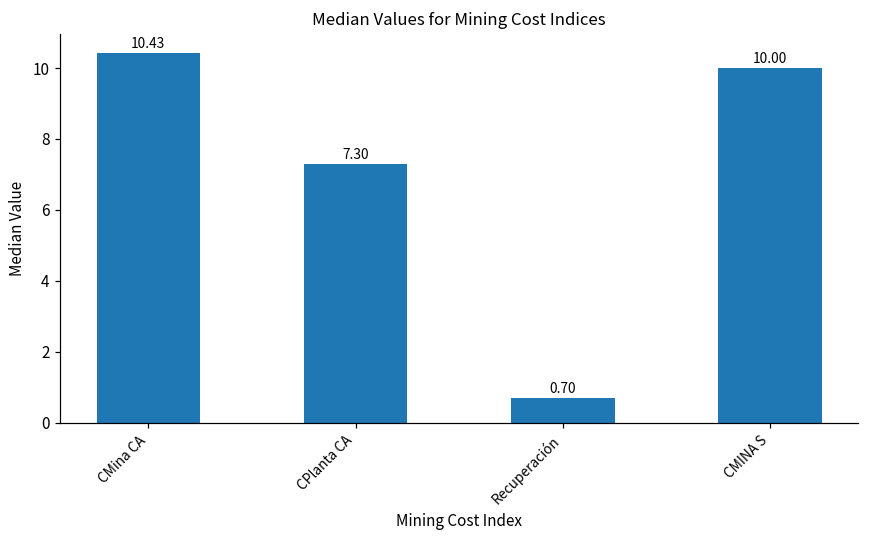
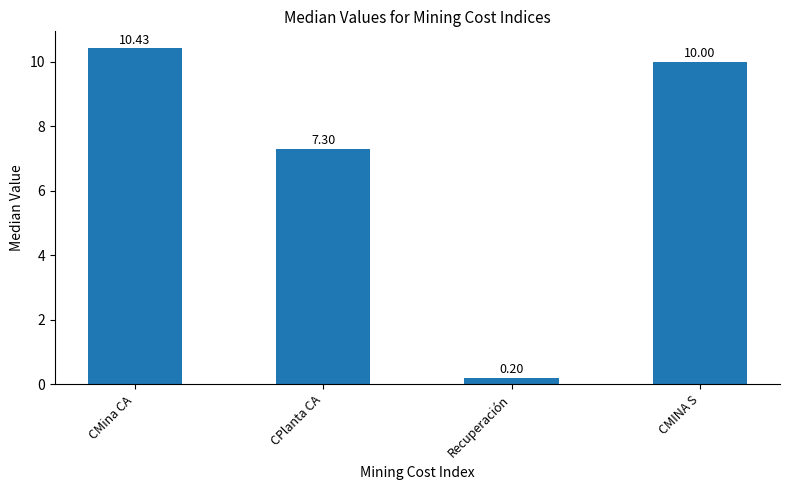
Recuperación: 0.70 -> 0.20
